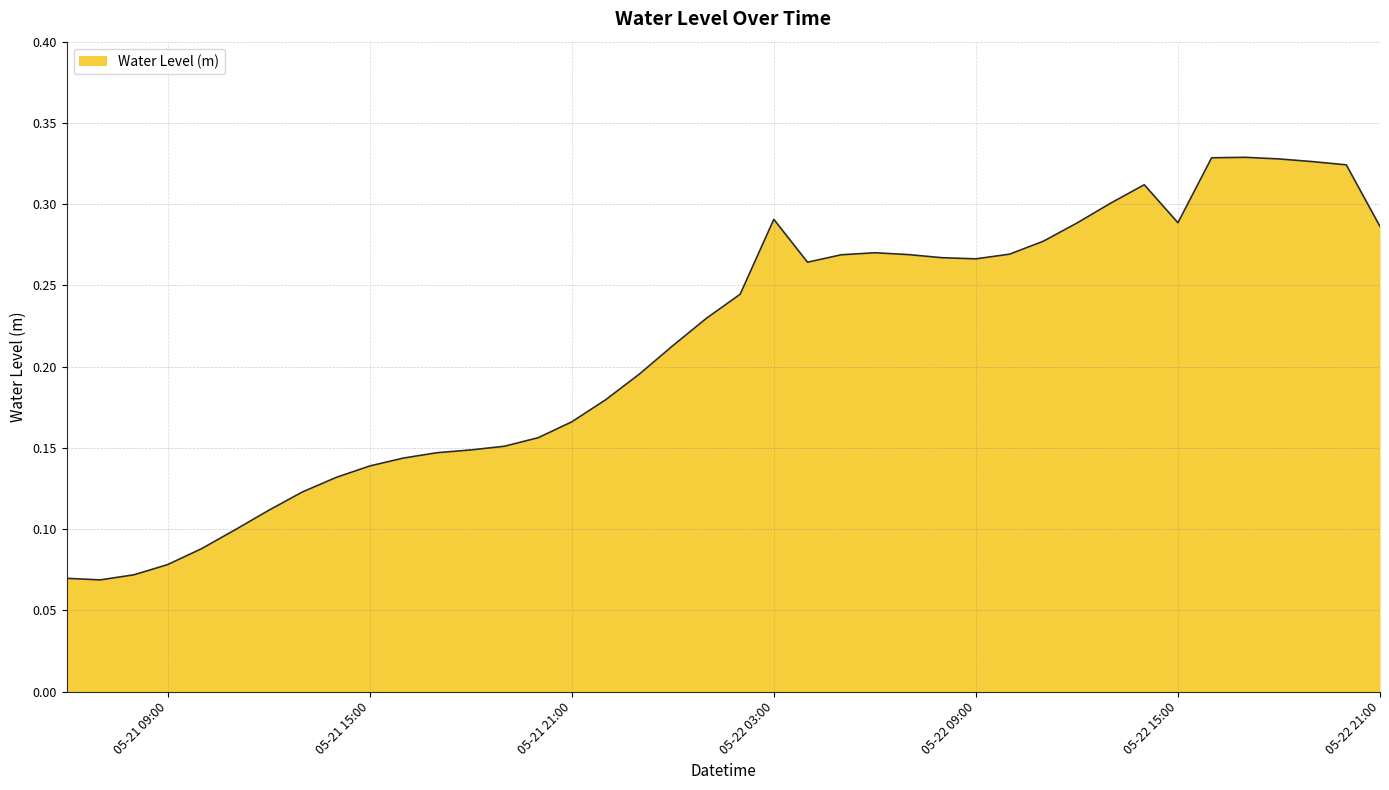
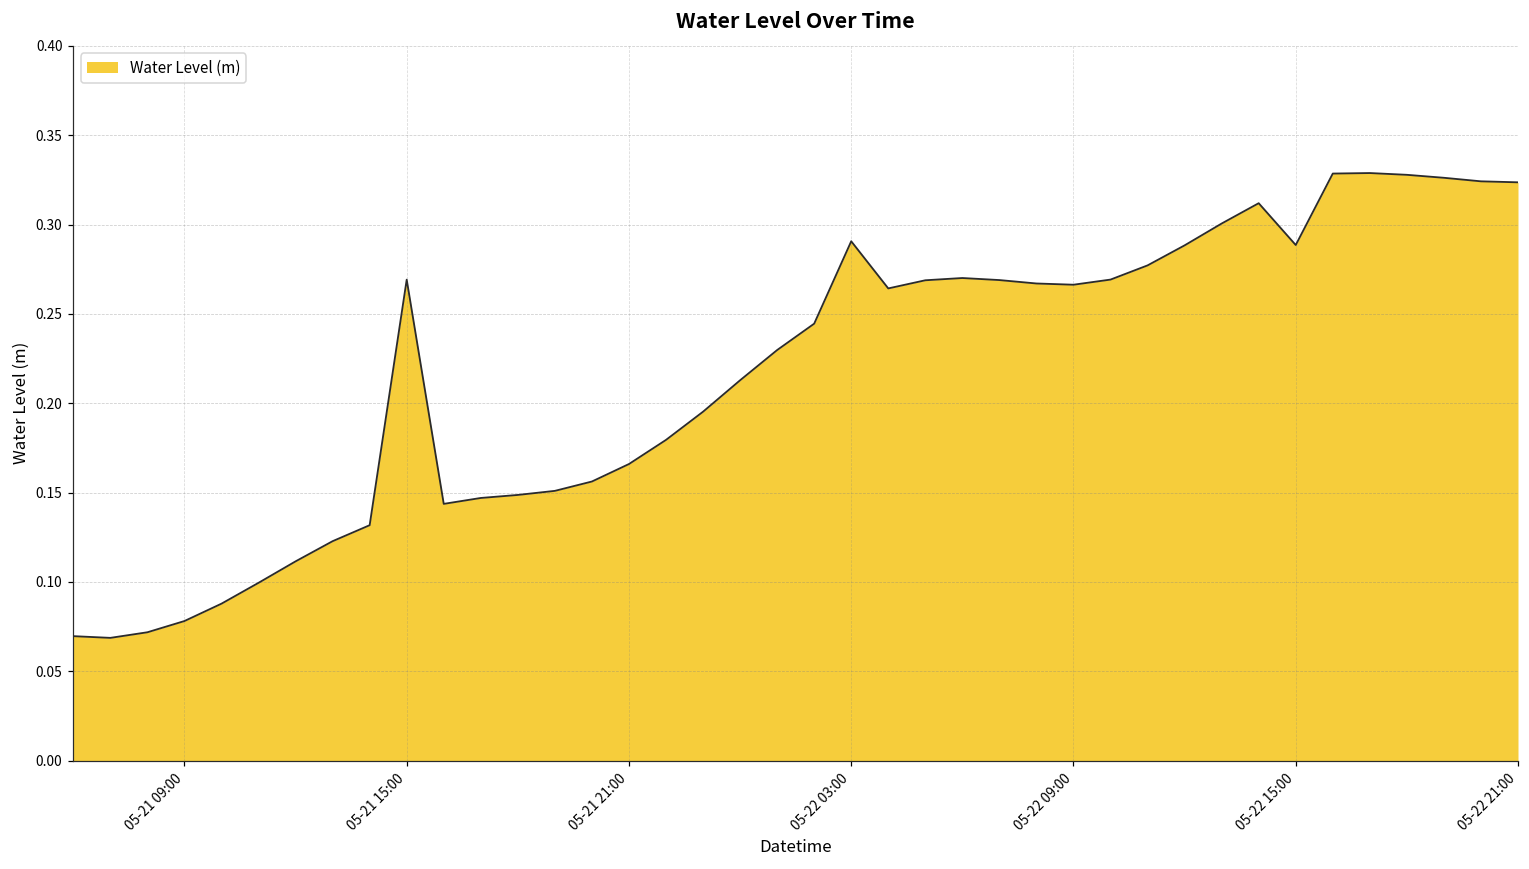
05-21 15:00: 0.139 -> 0.269
05-22 21:00: 0.286 -> 0.324
